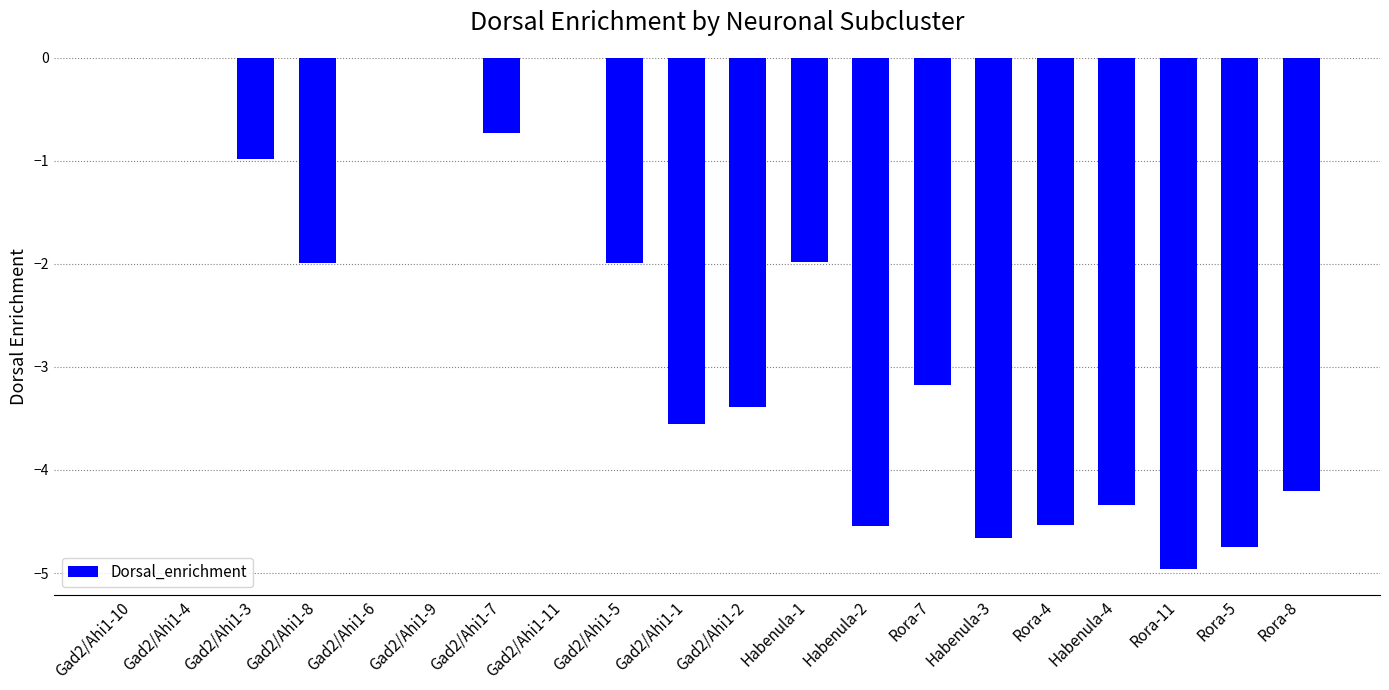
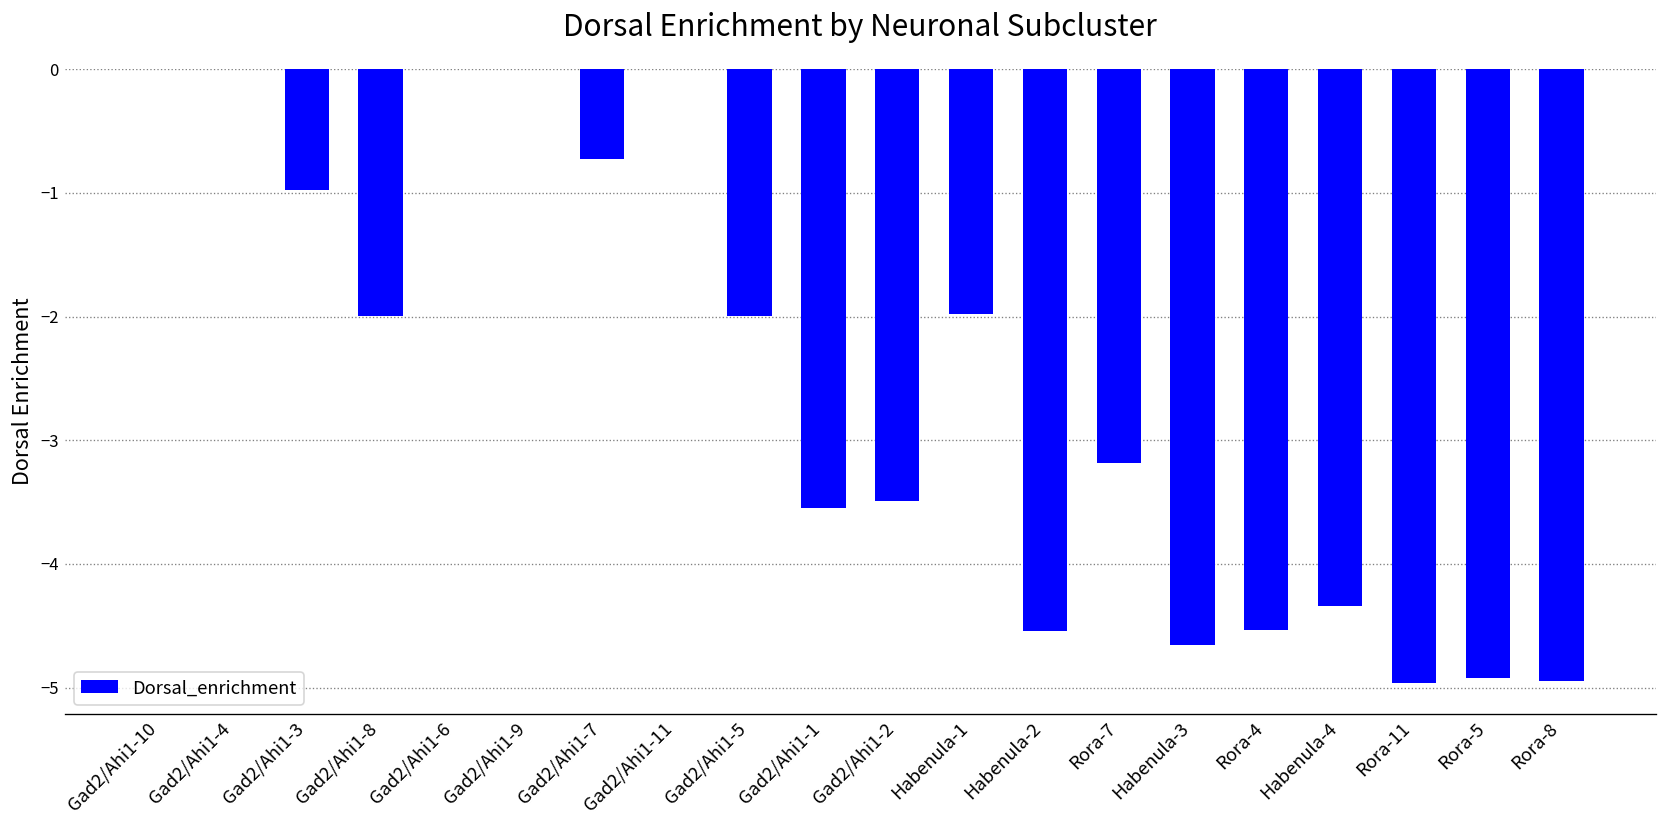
Gad2/Ahi1-2: -3.39 -> -3.49
Rora-5: -4.74 -> -4.92
Rora-8: -4.20 -> -4.95
